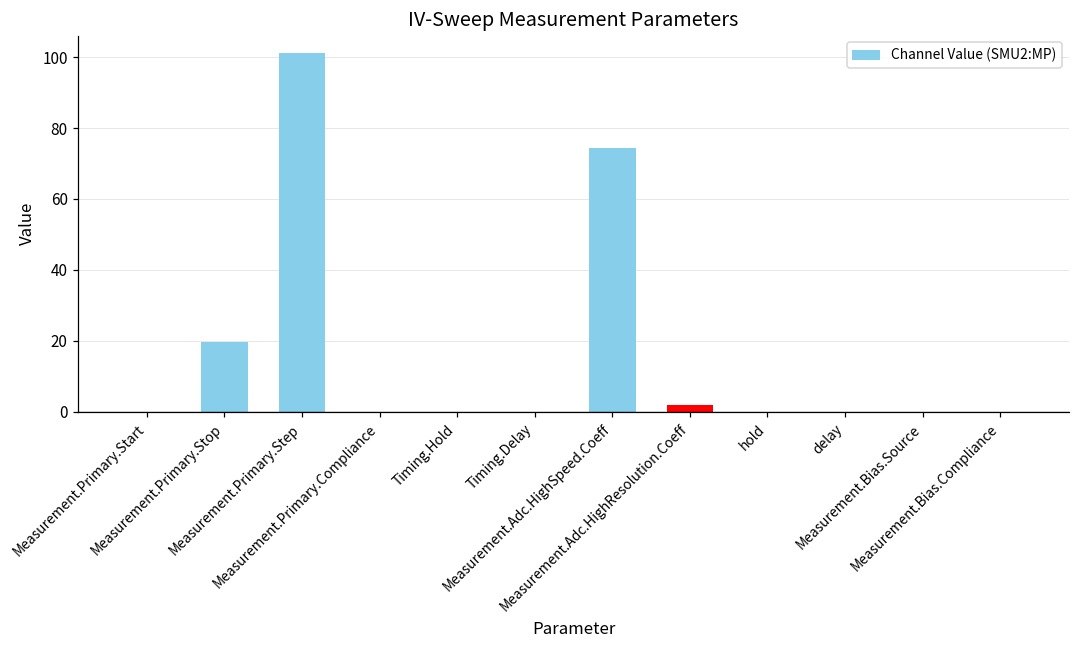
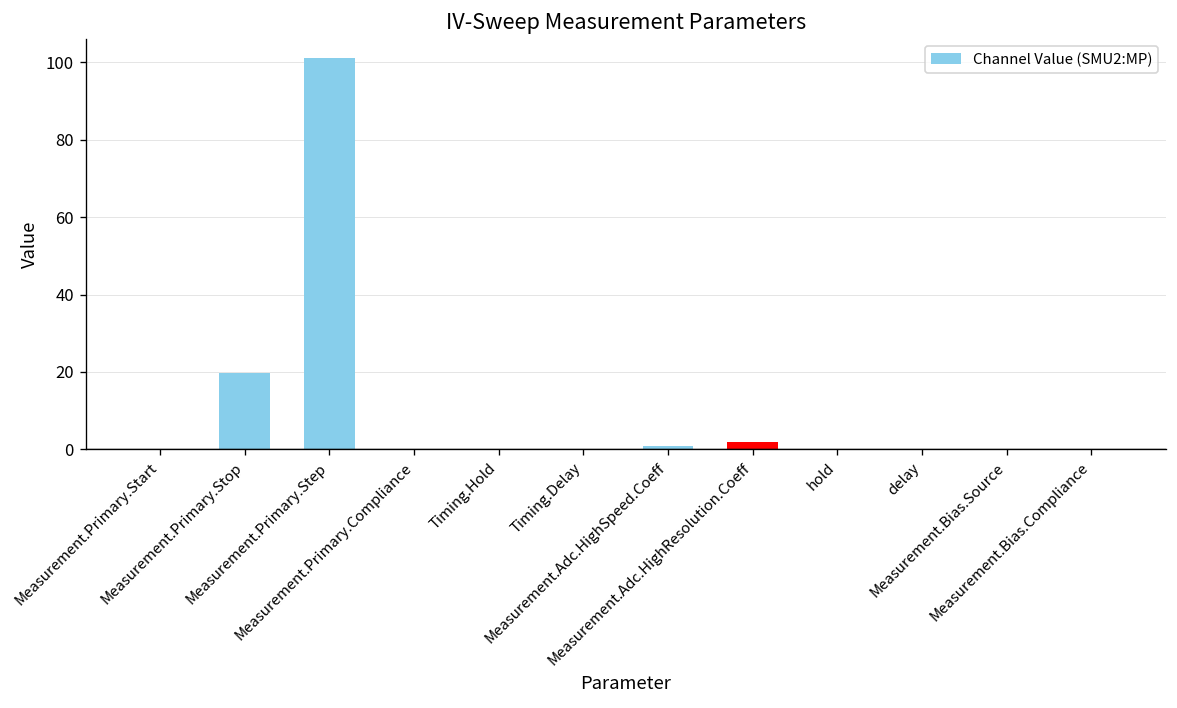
Measurement.Adc.HighSpeed.Coeff: 74 -> 1
